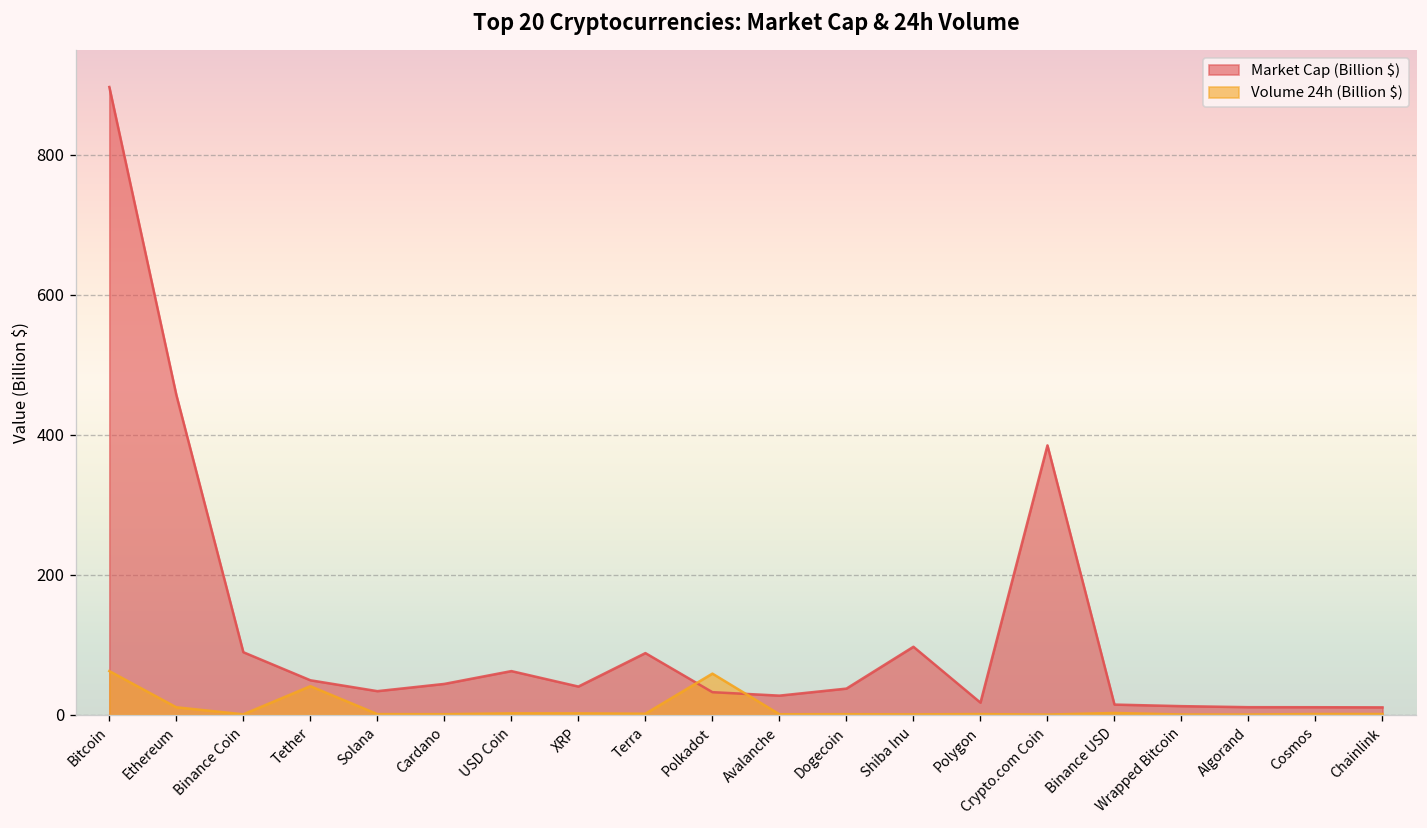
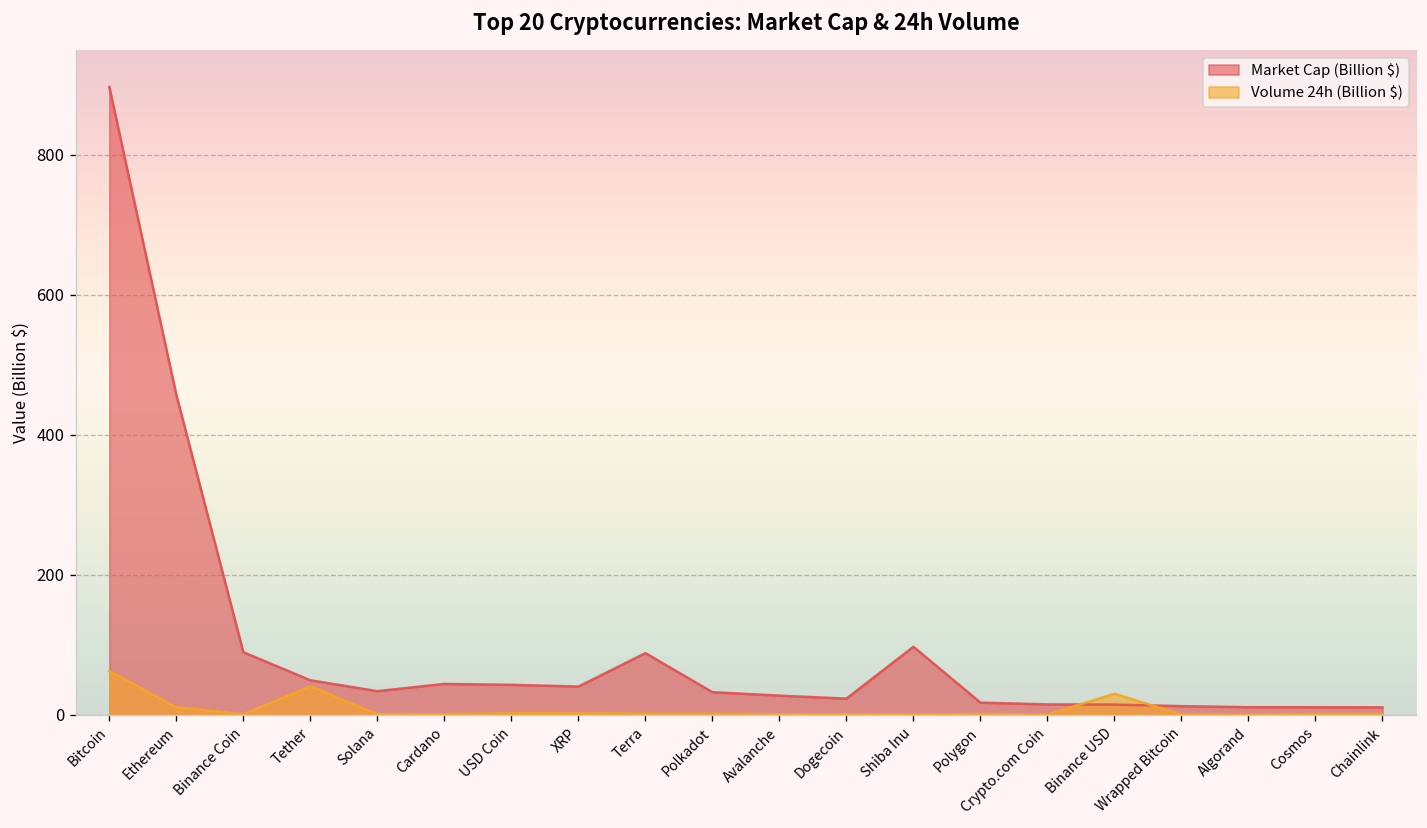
Market Cap (Billion $), USD Coin: 60 -> 40
Volume 24h (Billion $), Polkadot: 60 -> 0
Market Cap (Billion $), Dogecoin: 40 -> 20
Market Cap (Billion $), Crypto.com Coin: 380 -> 10
Volume 24h (Billion $), Binance USD: 0 -> 30
